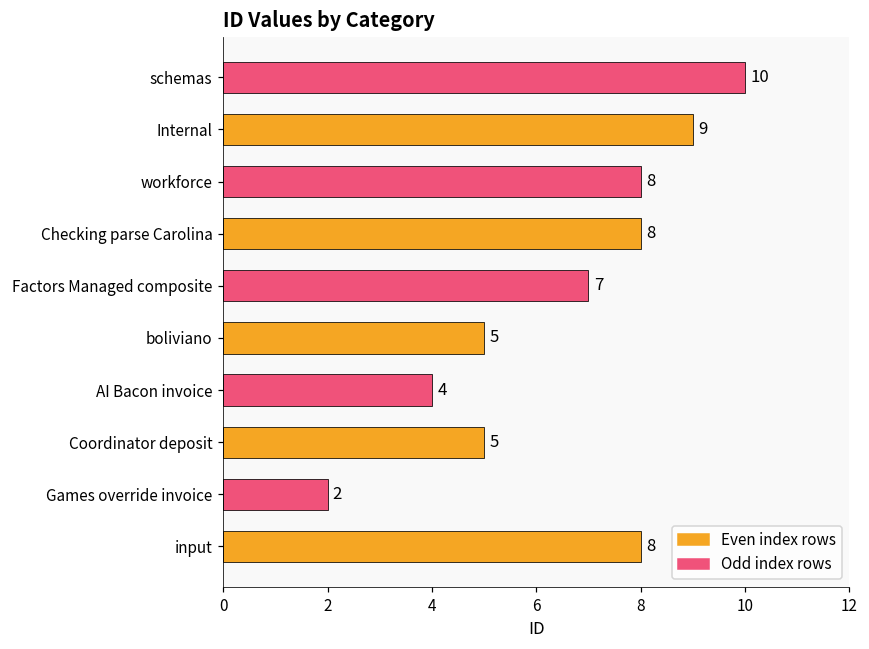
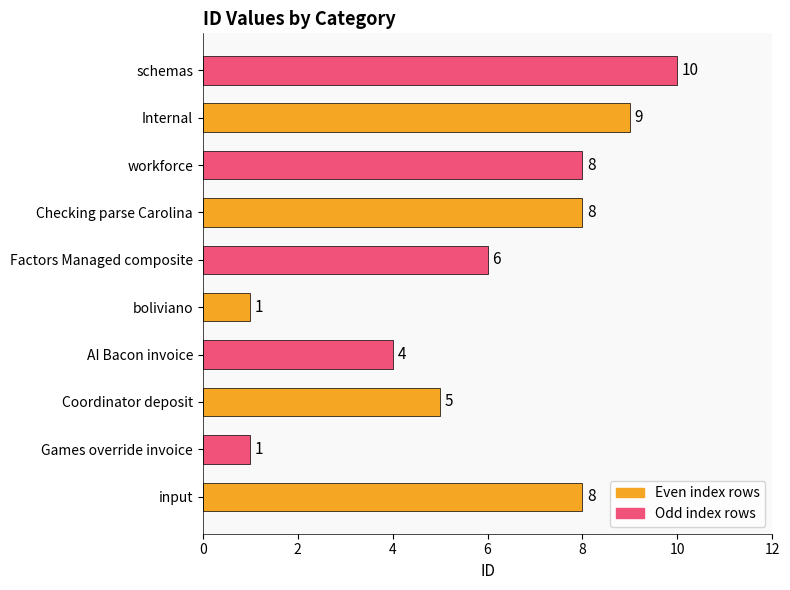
Factors Managed composite: 7 -> 6
boliviano: 5 -> 1
Games override invoice: 2 -> 1
